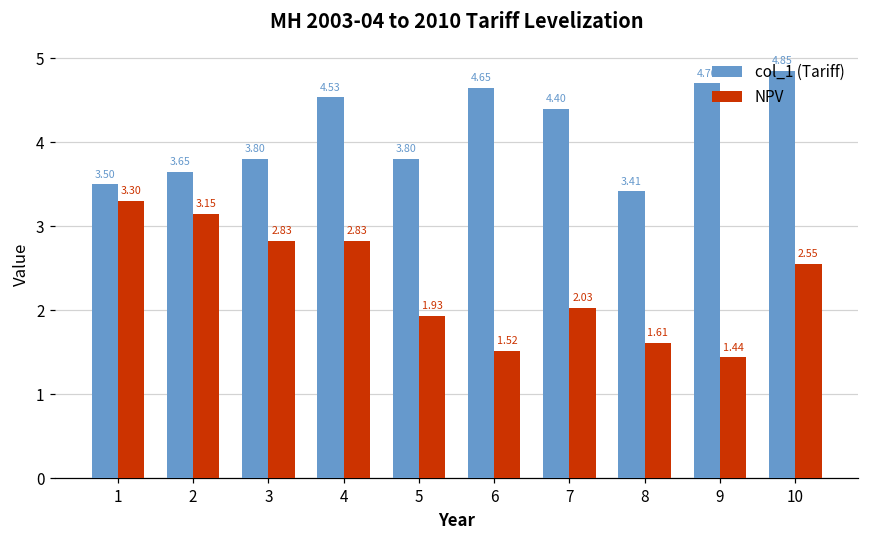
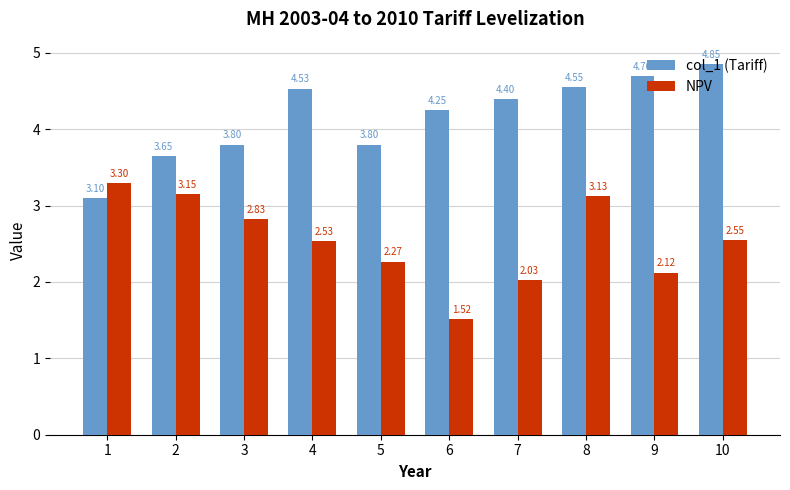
col_1 (Tariff), 1: 3.50 -> 3.10
NPV, 4: 2.83 -> 2.53
NPV, 5: 1.93 -> 2.27
col_1 (Tariff), 6: 4.65 -> 4.25
col_1 (Tariff), 8: 3.41 -> 4.55
NPV, 8: 1.61 -> 3.13
NPV, 9: 1.44 -> 2.12
